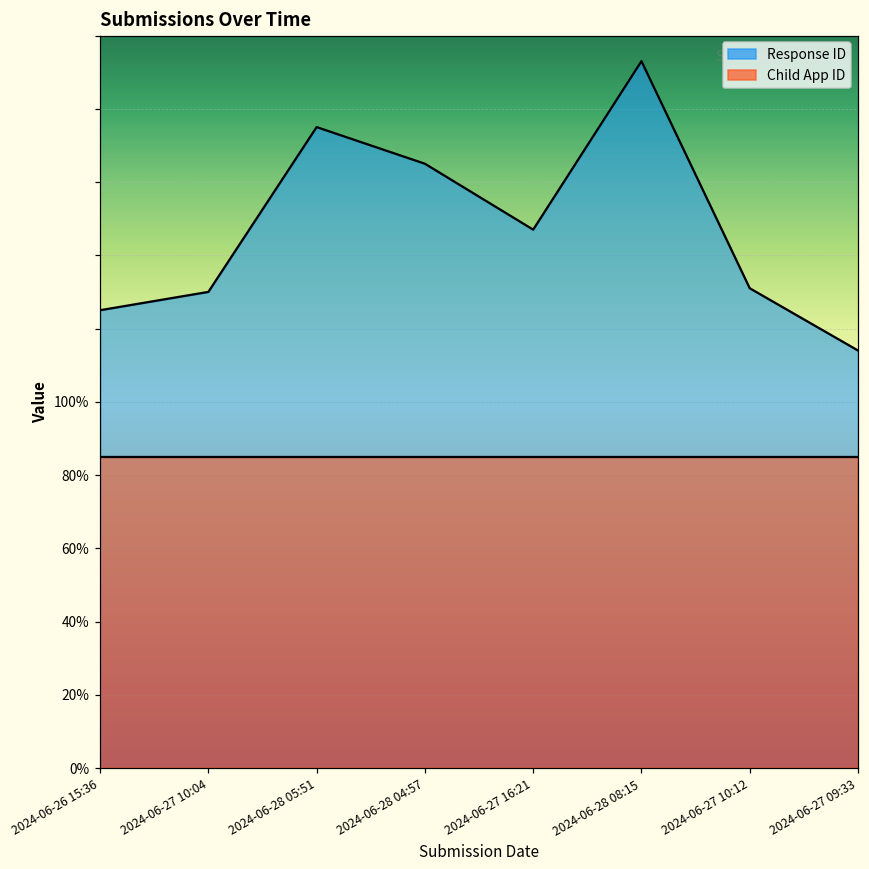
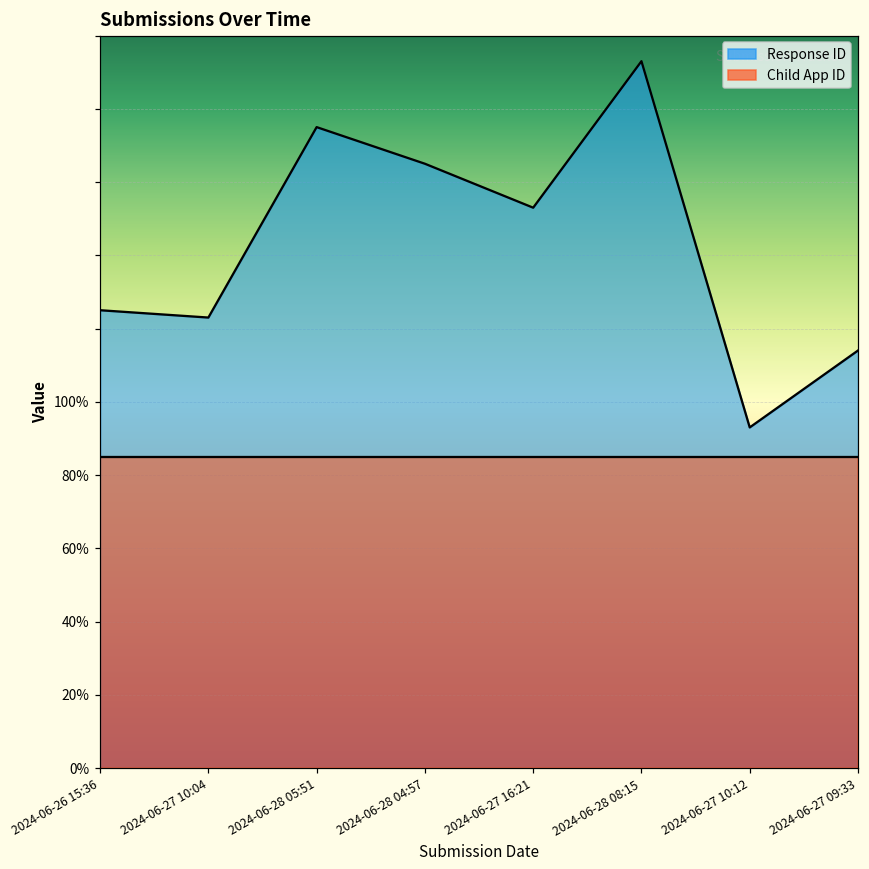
Response ID, 2024-06-27 10:04: 130% -> 123%
Response ID, 2024-06-27 16:21: 147% -> 153%
Response ID, 2024-06-27 10:12: 131% -> 93%
